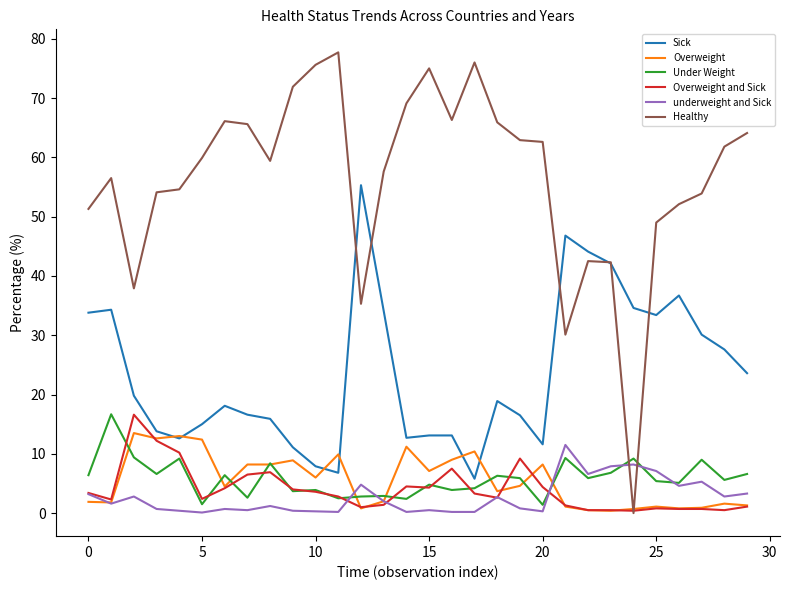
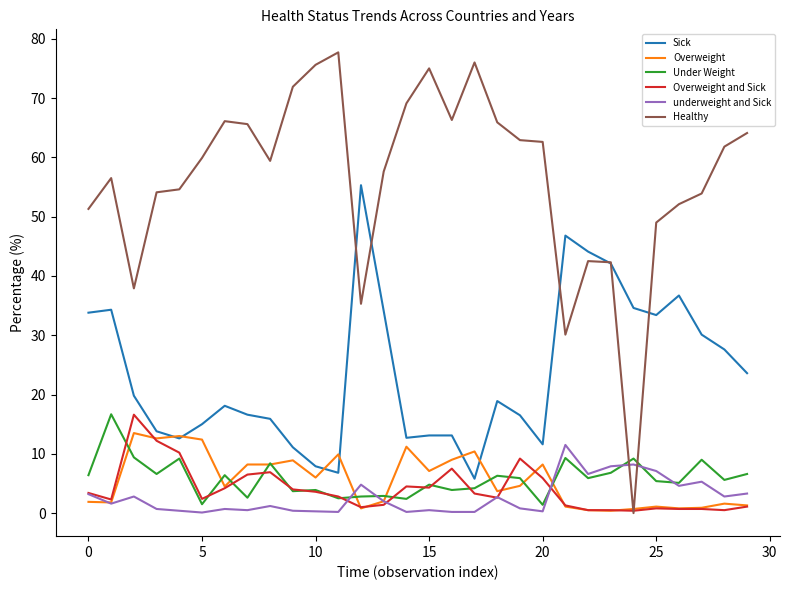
Overweight and Sick, 20: 4 -> 6
